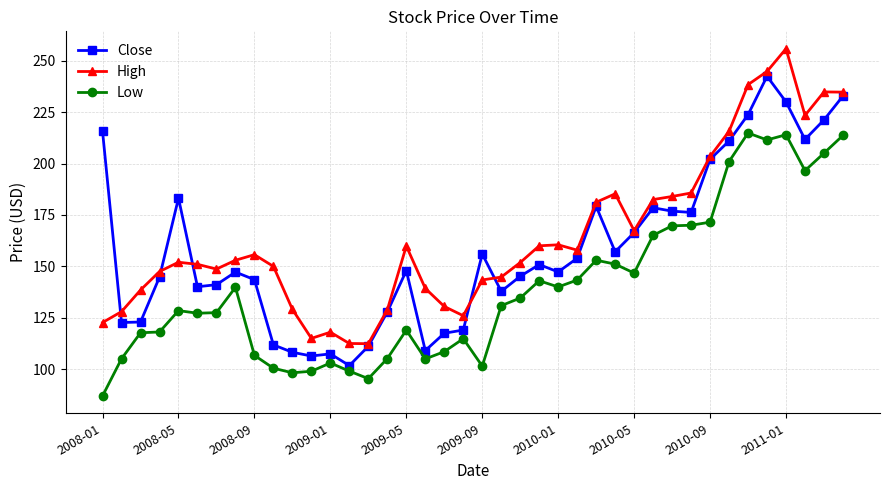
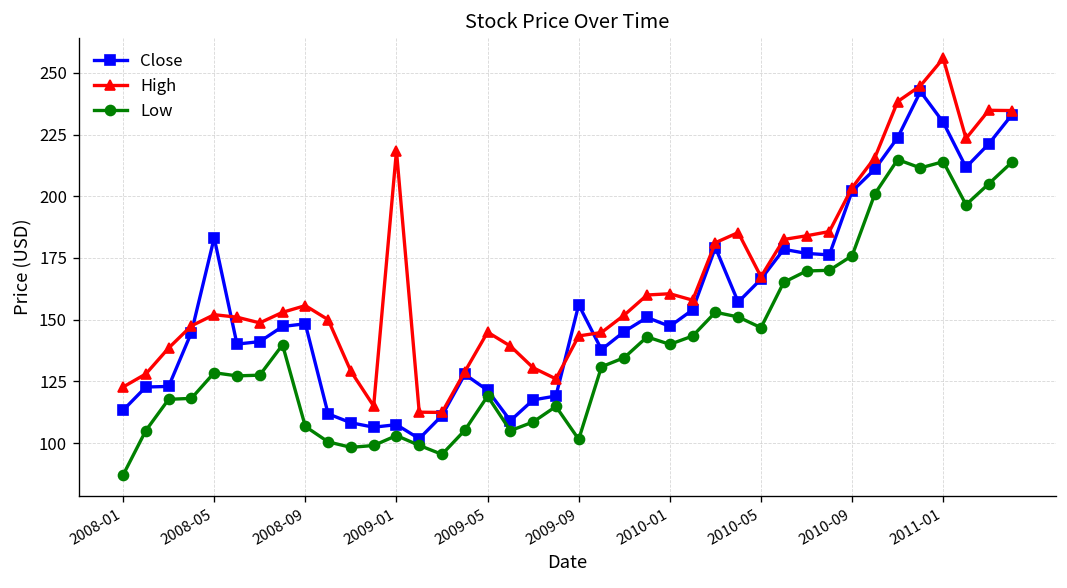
Close, 2008-01: 216 -> 113
Close, 2008-09: 144 -> 148
High, 2009-01: 118 -> 218
Close, 2009-05: 148 -> 121
High, 2009-05: 160 -> 145
Low, 2010-09: 172 -> 176
